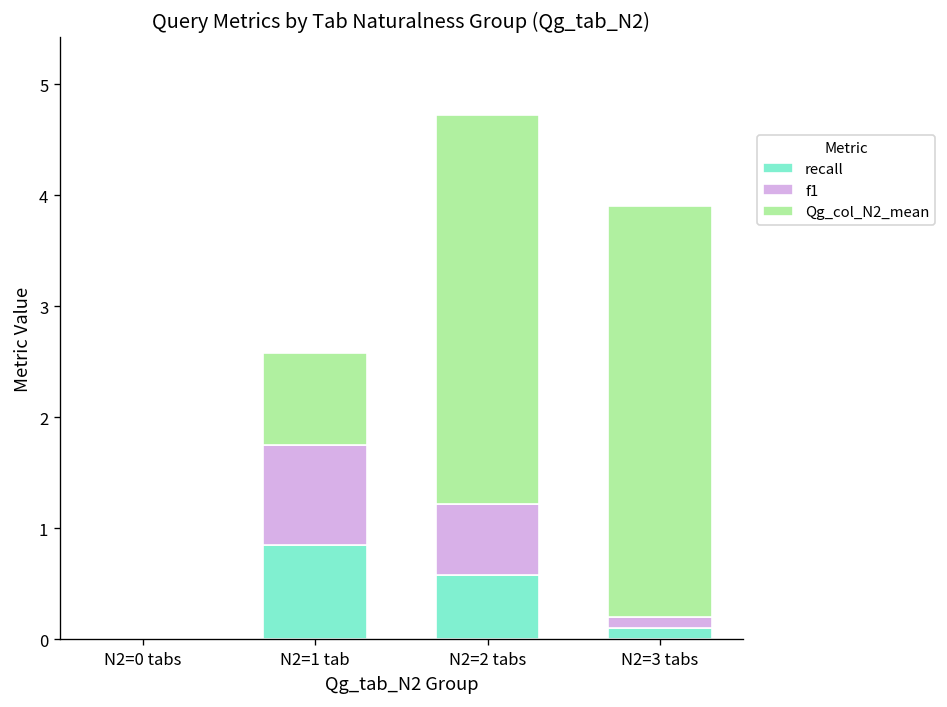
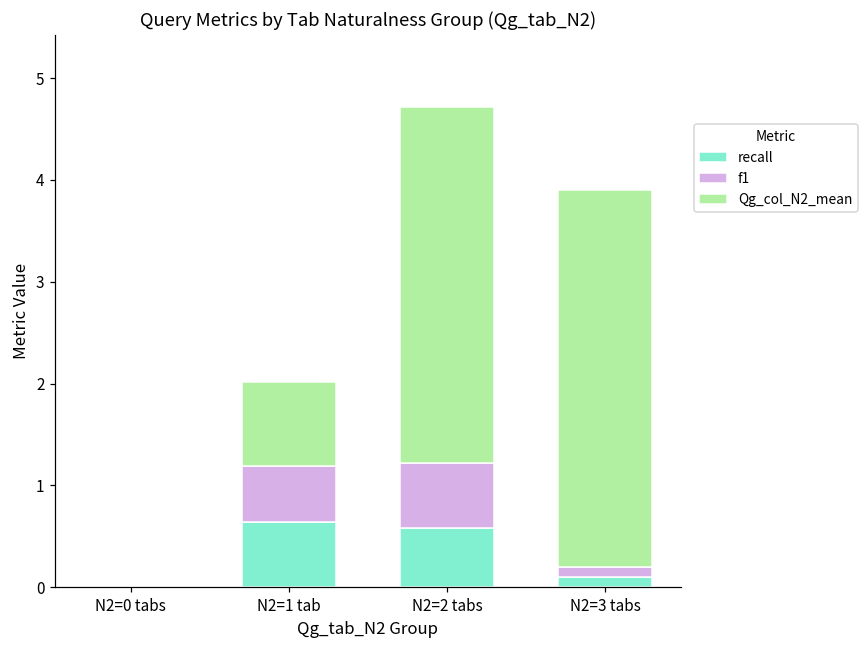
recall, N2=1 tab: 0.8 -> 0.6
f1, N2=1 tab: 0.9 -> 0.5
